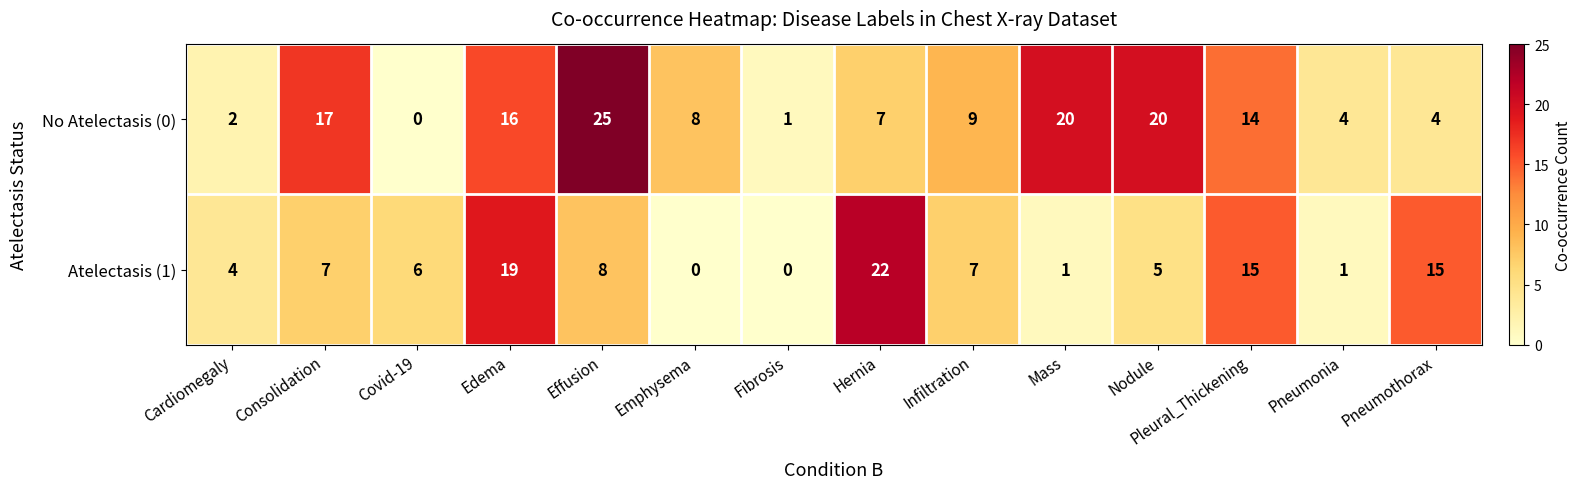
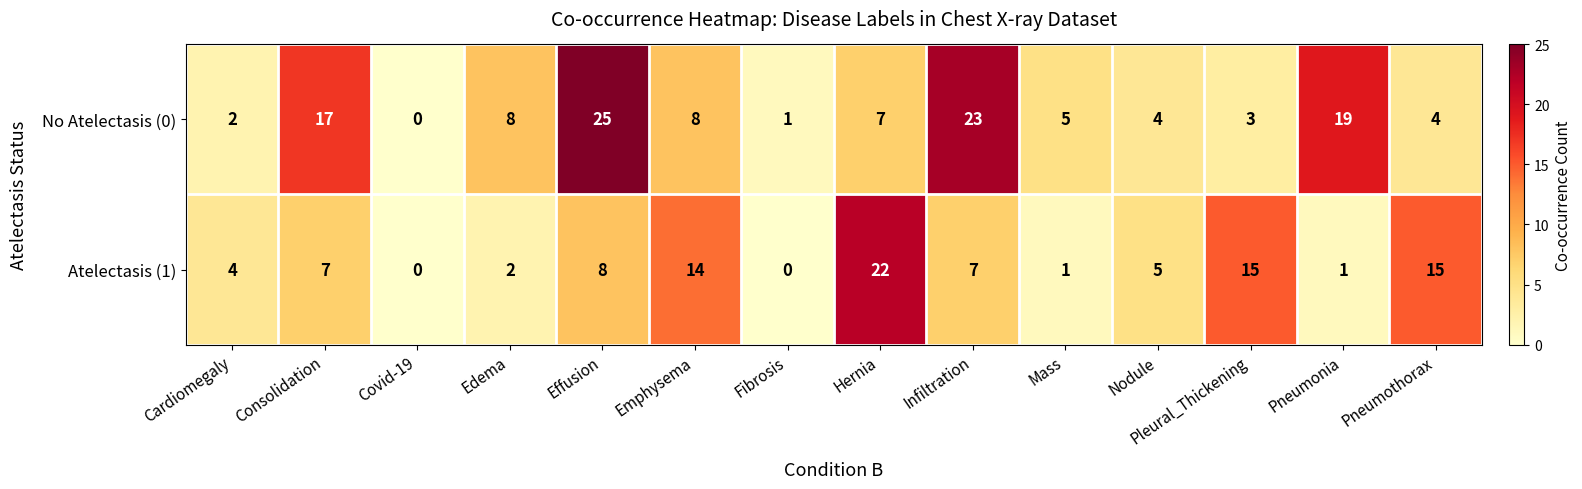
No Atelectasis (0), Edema: 16 -> 8
No Atelectasis (0), Infiltration: 9 -> 23
No Atelectasis (0), Mass: 20 -> 5
No Atelectasis (0), Nodule: 20 -> 4
No Atelectasis (0), Pleural_Thickening: 14 -> 3
No Atelectasis (0), Pneumonia: 4 -> 19
Atelectasis (1), Covid-19: 6 -> 0
Atelectasis (1), Edema: 19 -> 2
Atelectasis (1), Emphysema: 0 -> 14
